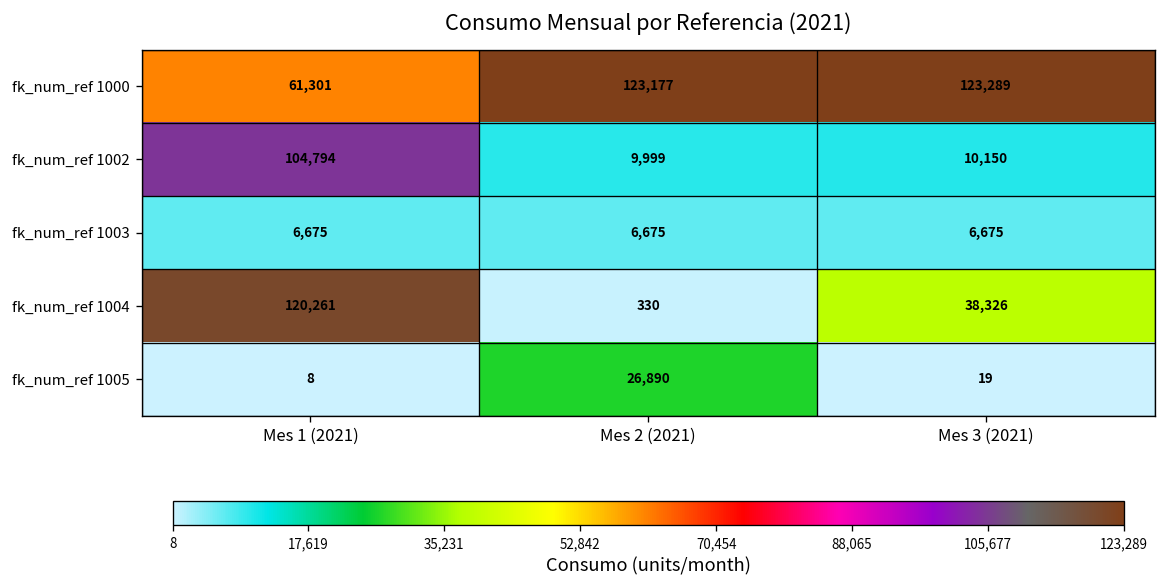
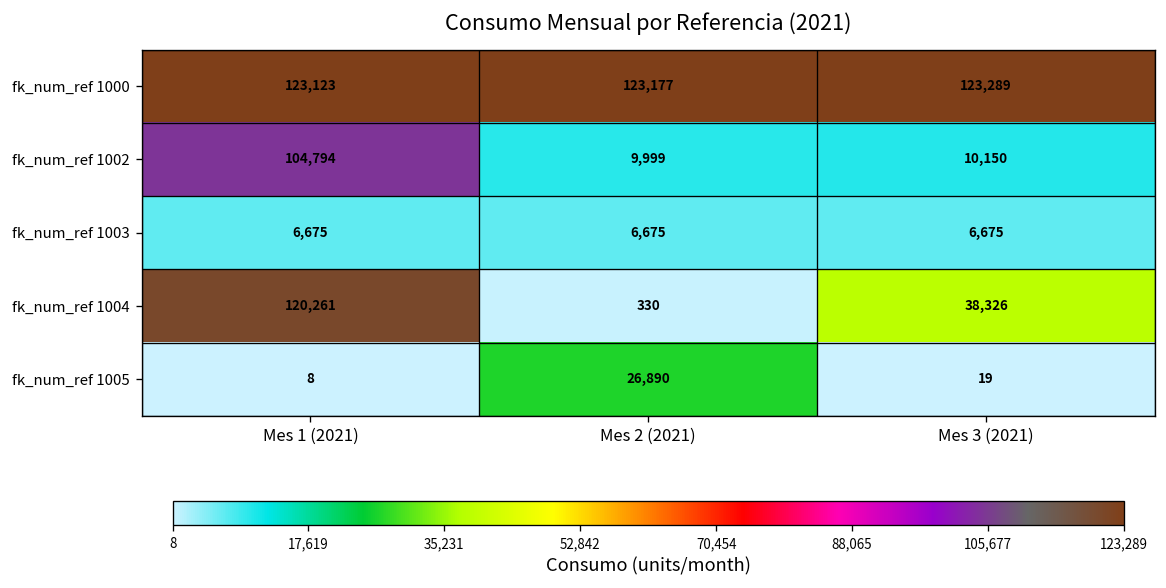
fk_num_ref 1000, Mes 1 (2021): 61,301 -> 123,123
